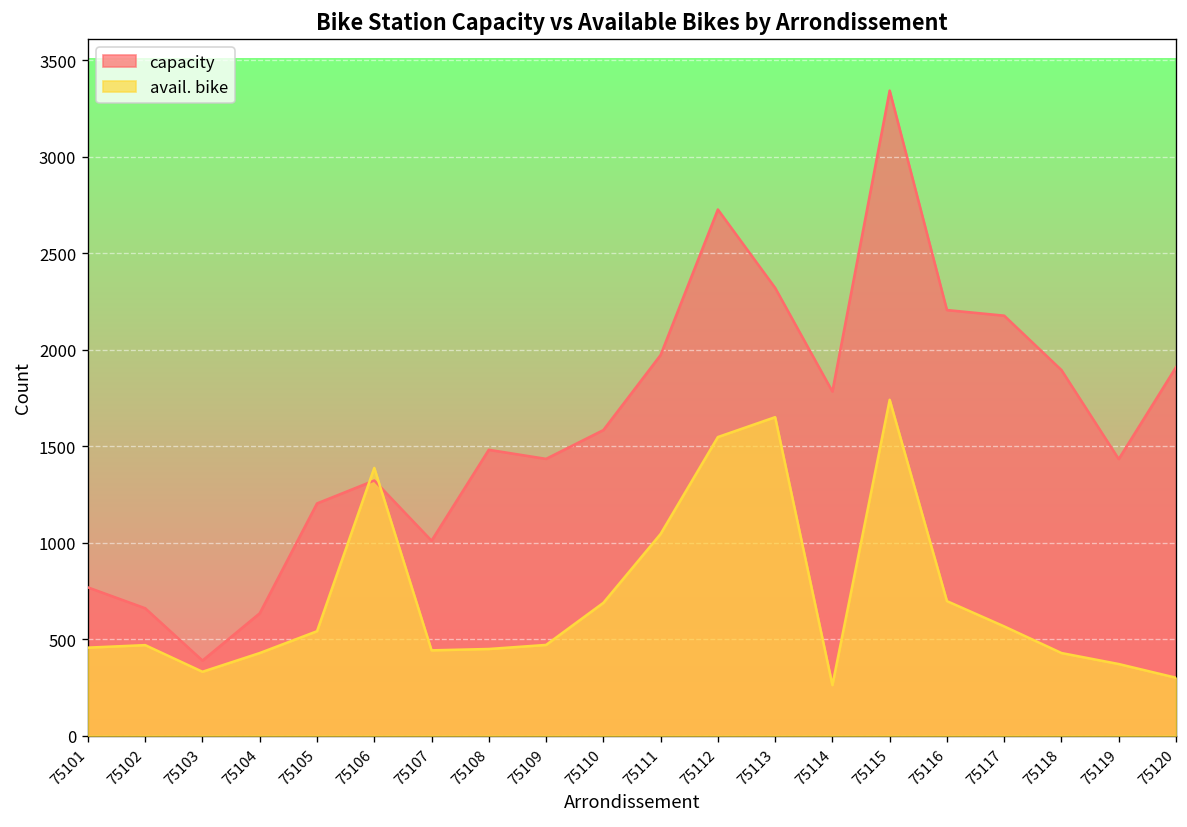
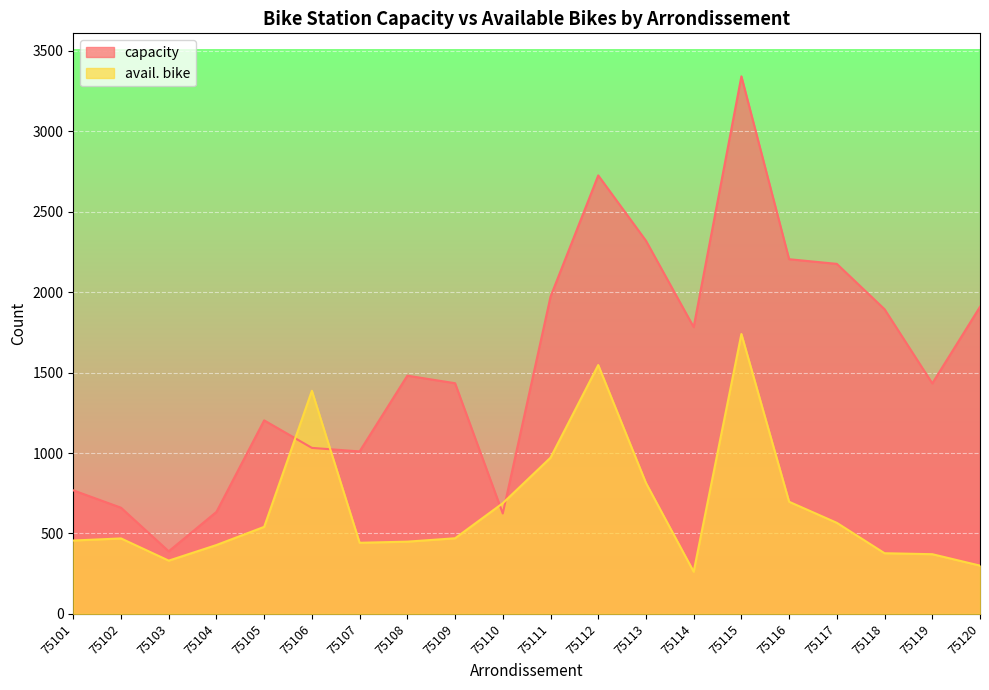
capacity, 75106: 1320 -> 1030
capacity, 75110: 1580 -> 620
avail. bike, 75111: 1050 -> 970
avail. bike, 75113: 1650 -> 810
avail. bike, 75118: 430 -> 380
